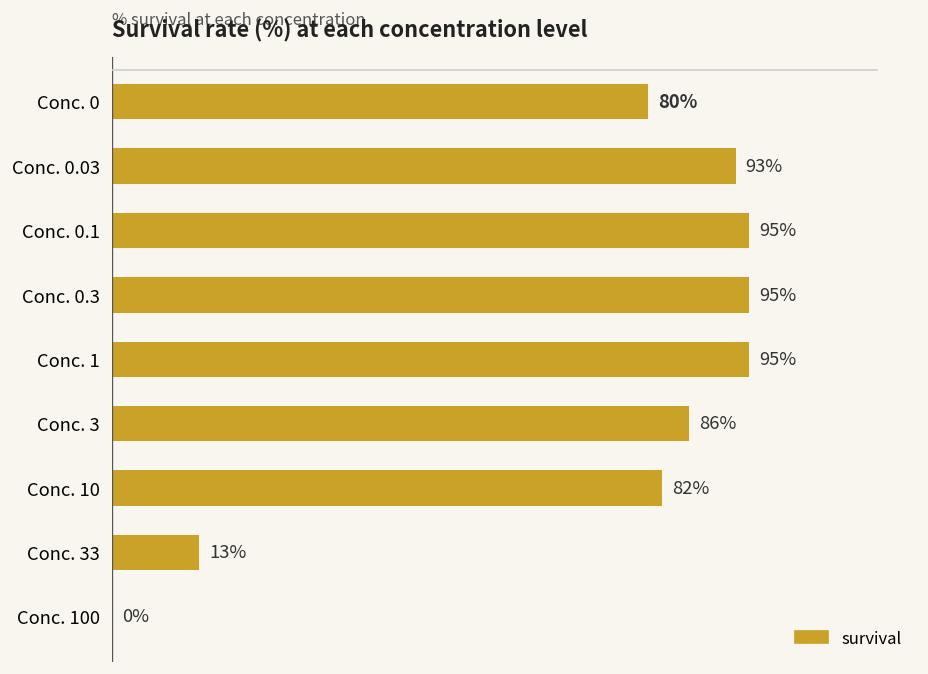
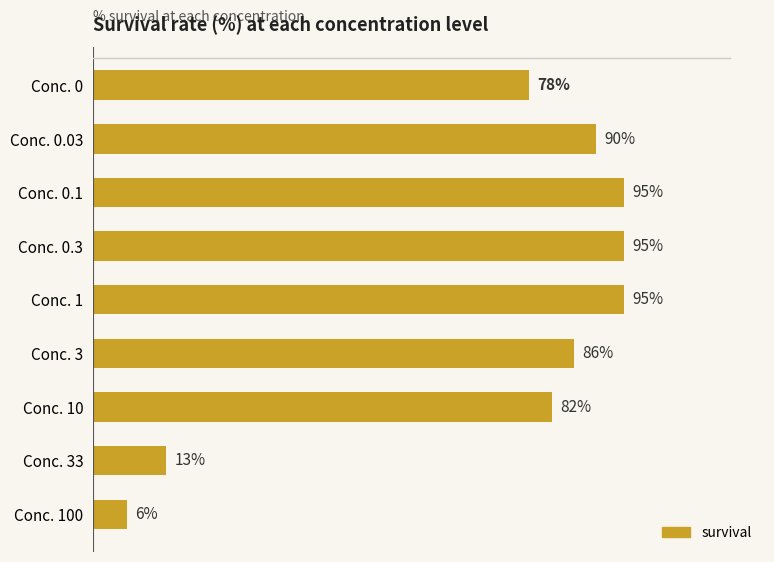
Conc. 0: 80% -> 78%
Conc. 0.03: 93% -> 90%
Conc. 100: 0% -> 6%
